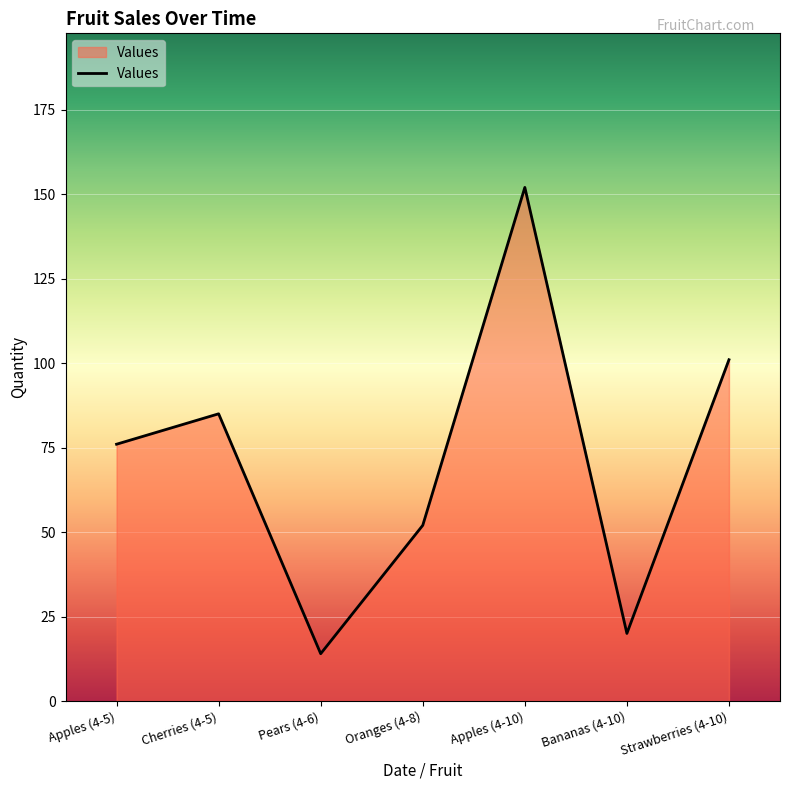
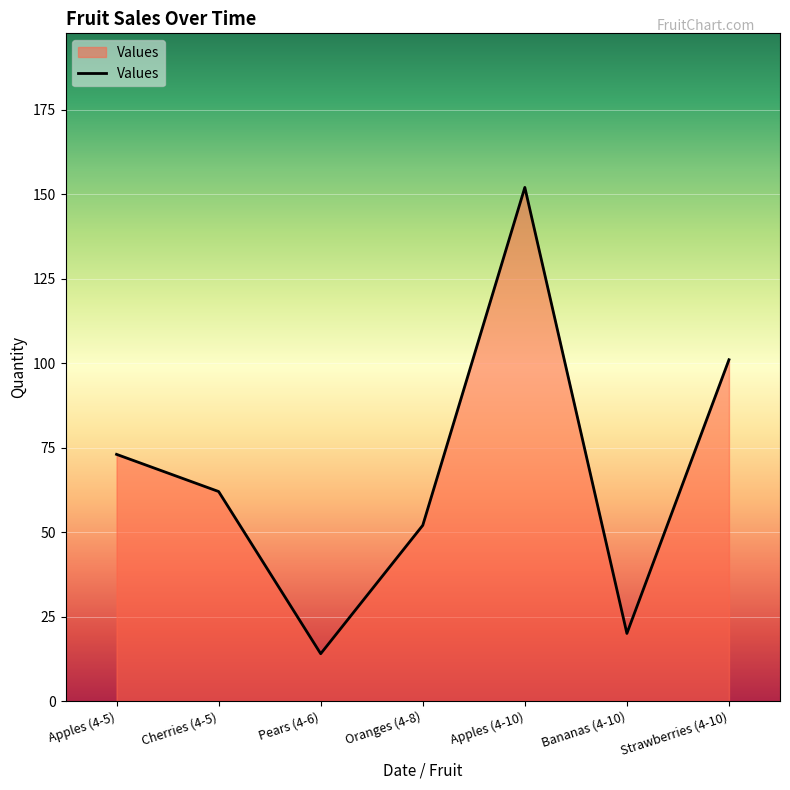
Apples (4-5): 76 -> 73
Cherries (4-5): 85 -> 62
